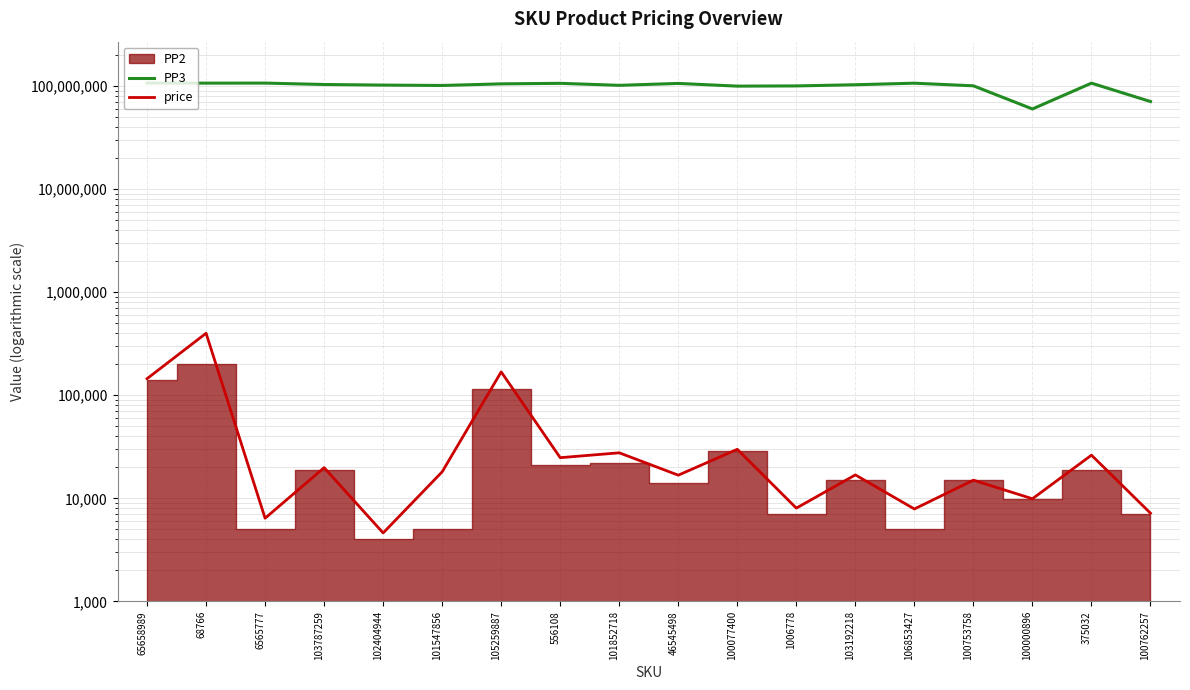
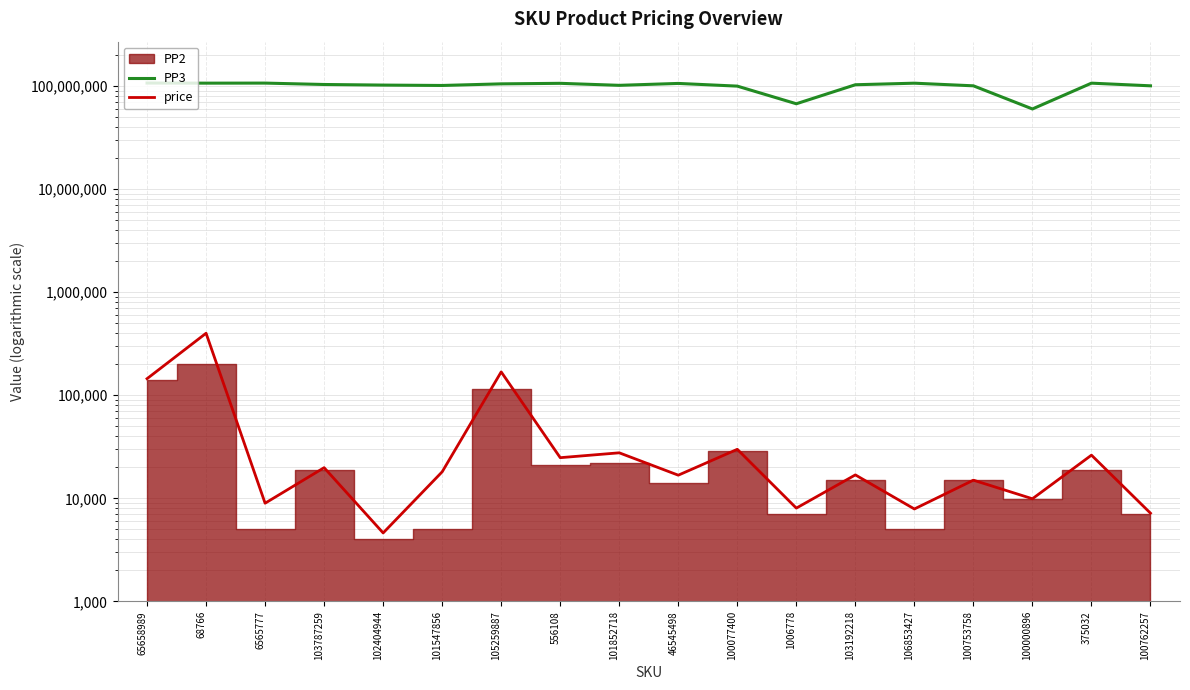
price, 6565777: 6,000 -> 9,000
PP3, 1006778: 100,000,000 -> 70,000,000
PP3, 100762257: 70,000,000 -> 100,000,000
